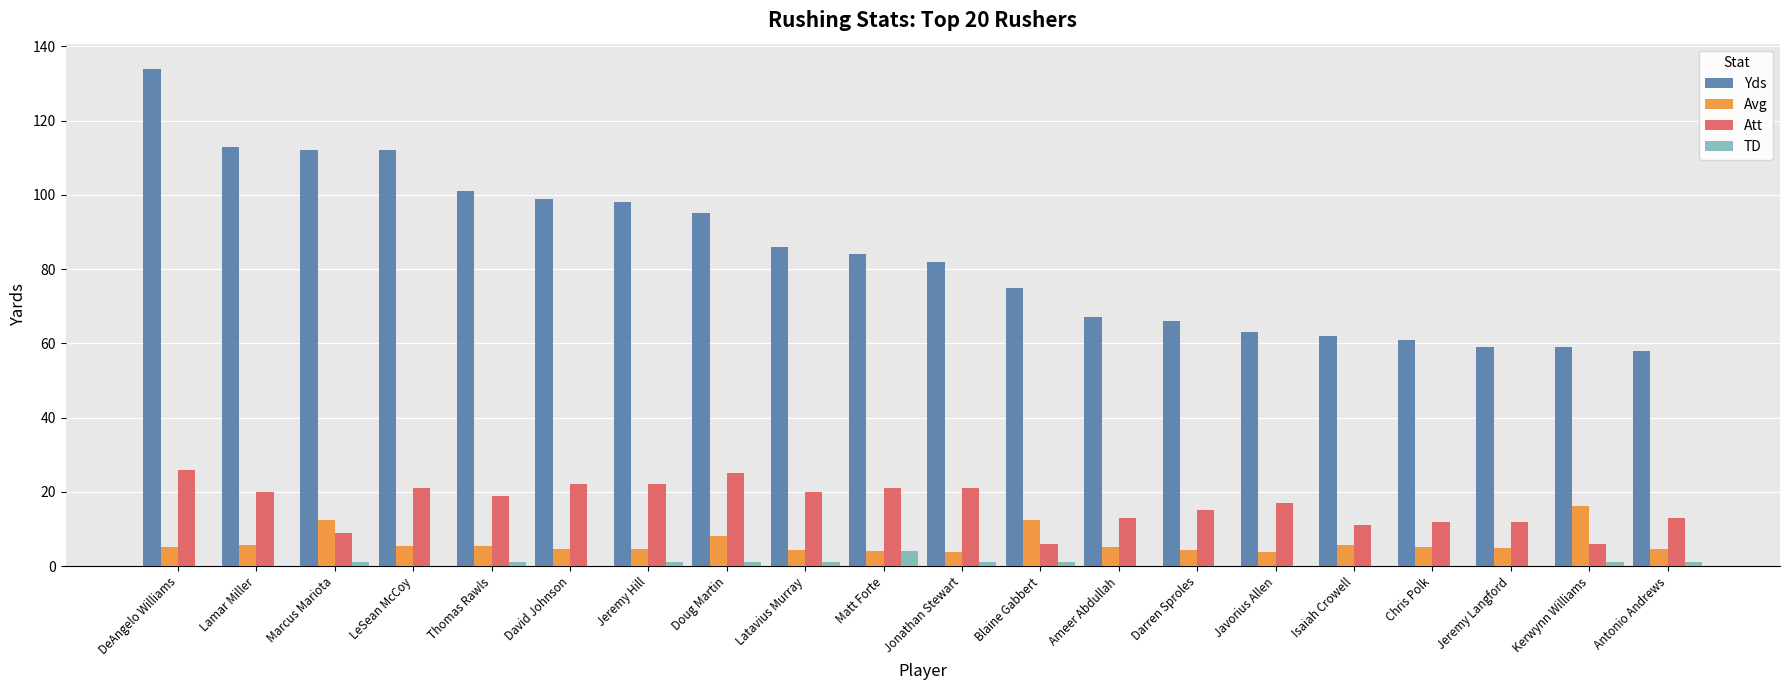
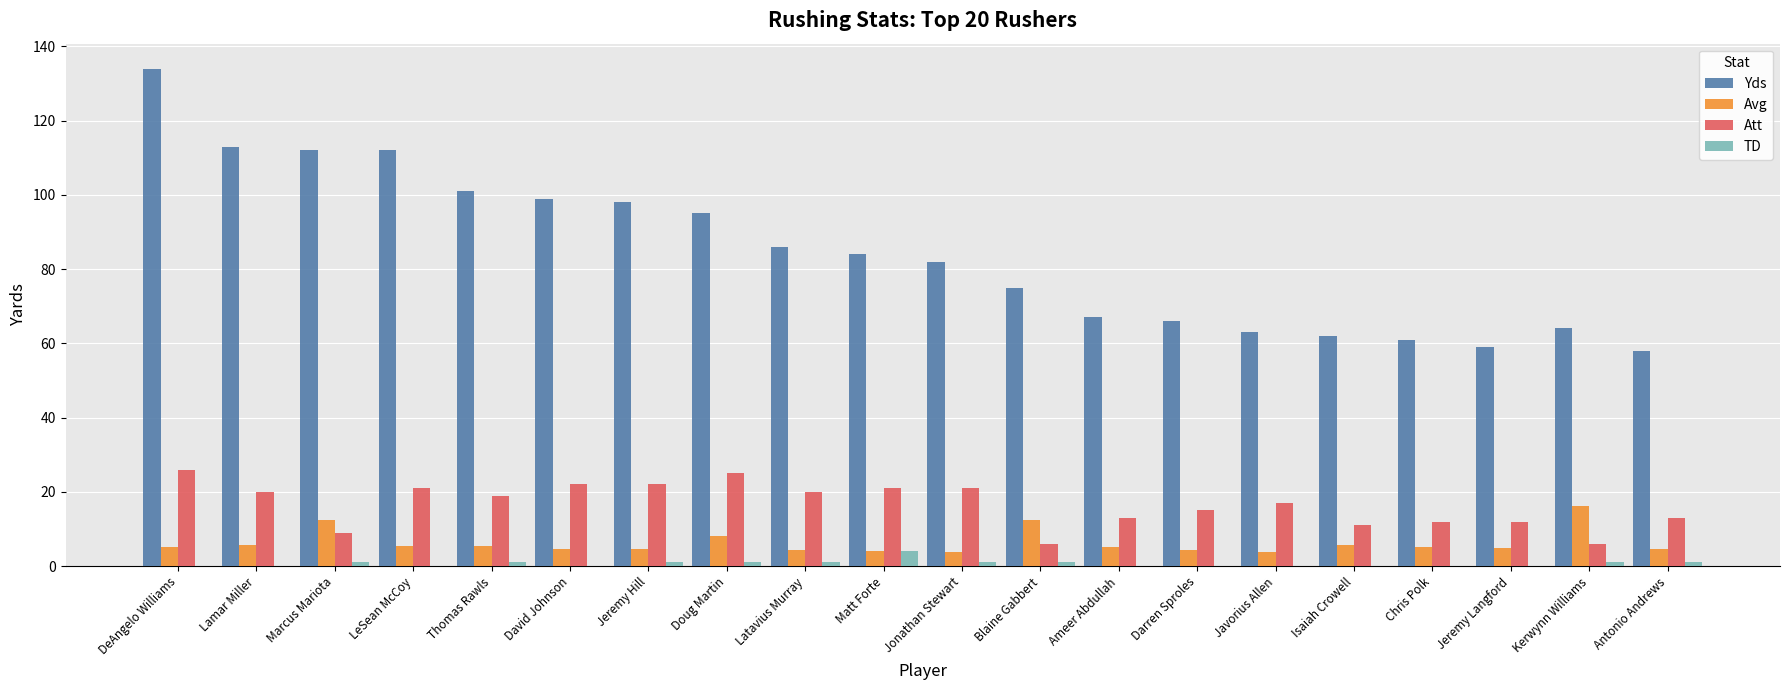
Yds, Kerwynn Williams: 59 -> 64
